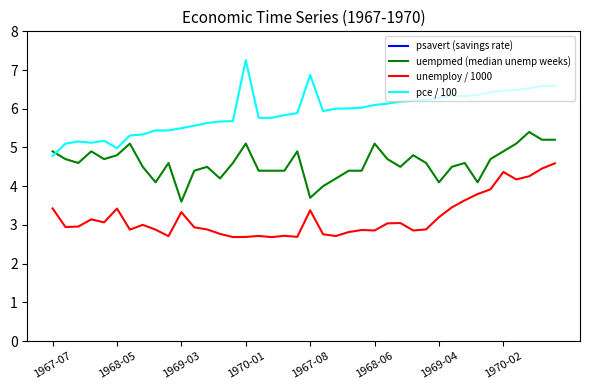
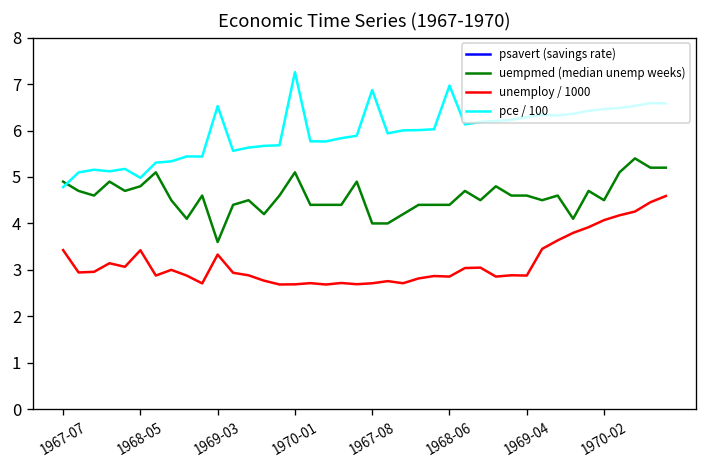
pce / 100, 1969-03: 5.5 -> 6.5
uempmed (median unemp weeks), 1967-08: 3.7 -> 4.0
unemploy / 1000, 1967-08: 3.4 -> 2.7
uempmed (median unemp weeks), 1968-06: 5.1 -> 4.4
pce / 100, 1968-06: 6.1 -> 7.0
uempmed (median unemp weeks), 1969-04: 4.1 -> 4.6
unemploy / 1000, 1969-04: 3.2 -> 2.9
uempmed (median unemp weeks), 1970-02: 4.9 -> 4.5
unemploy / 1000, 1970-02: 4.4 -> 4.1
